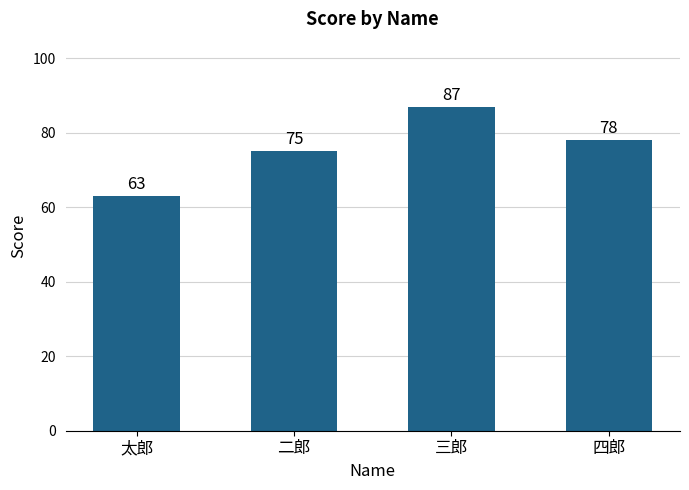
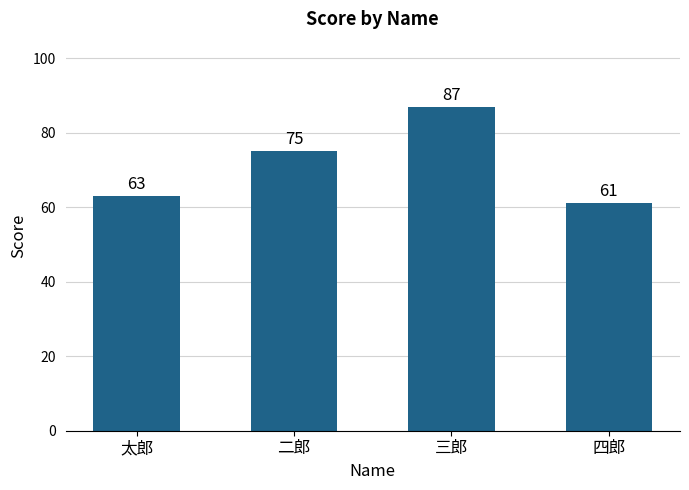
四郎: 78 -> 61
